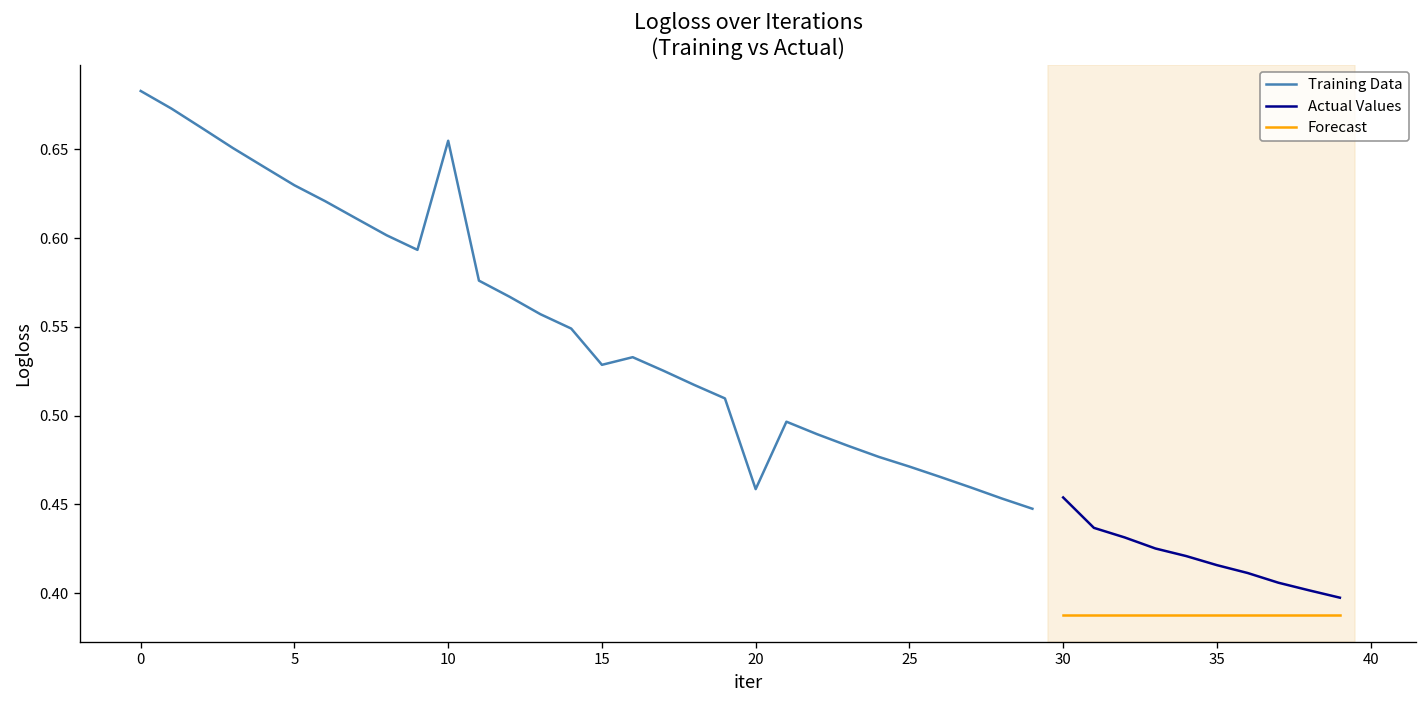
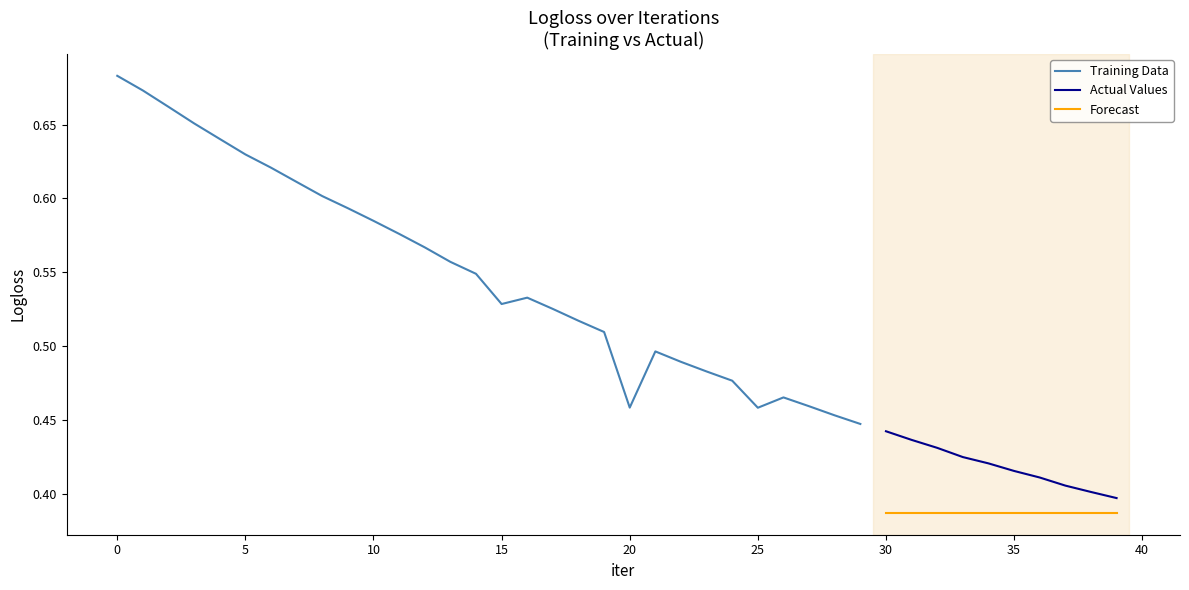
Training Data, 10: 0.655 -> 0.585
Training Data, 25: 0.471 -> 0.459
Actual Values, 30: 0.454 -> 0.443
